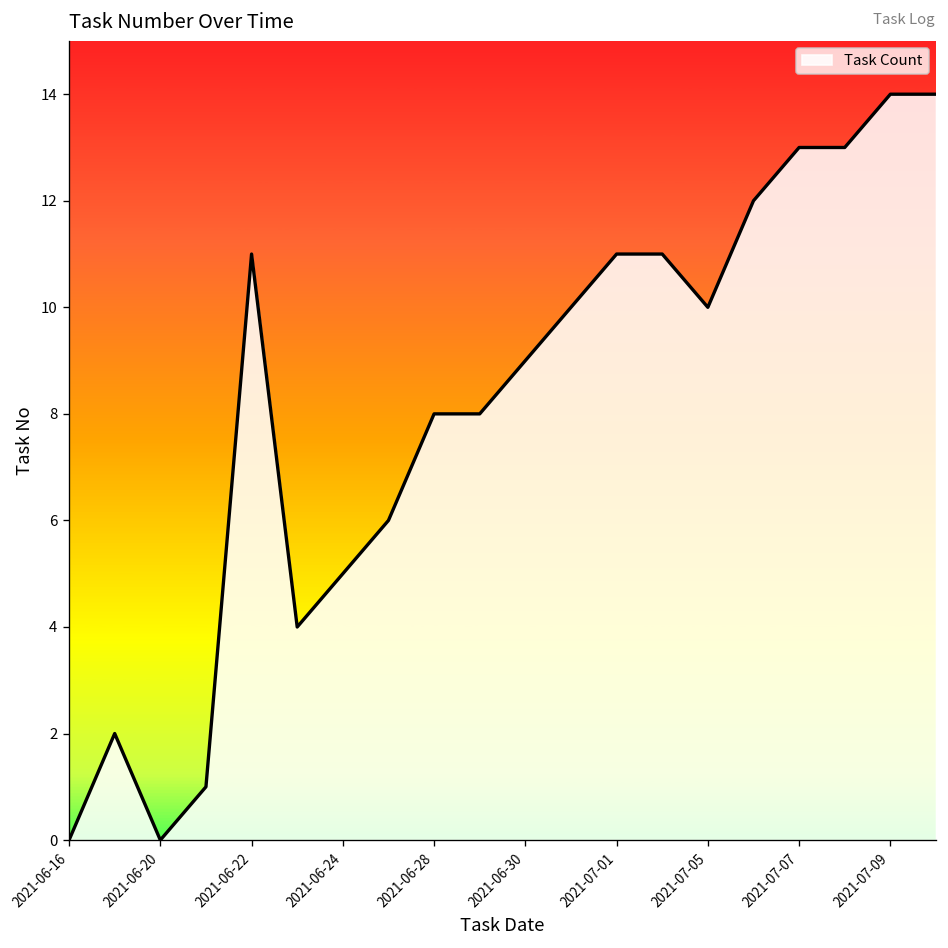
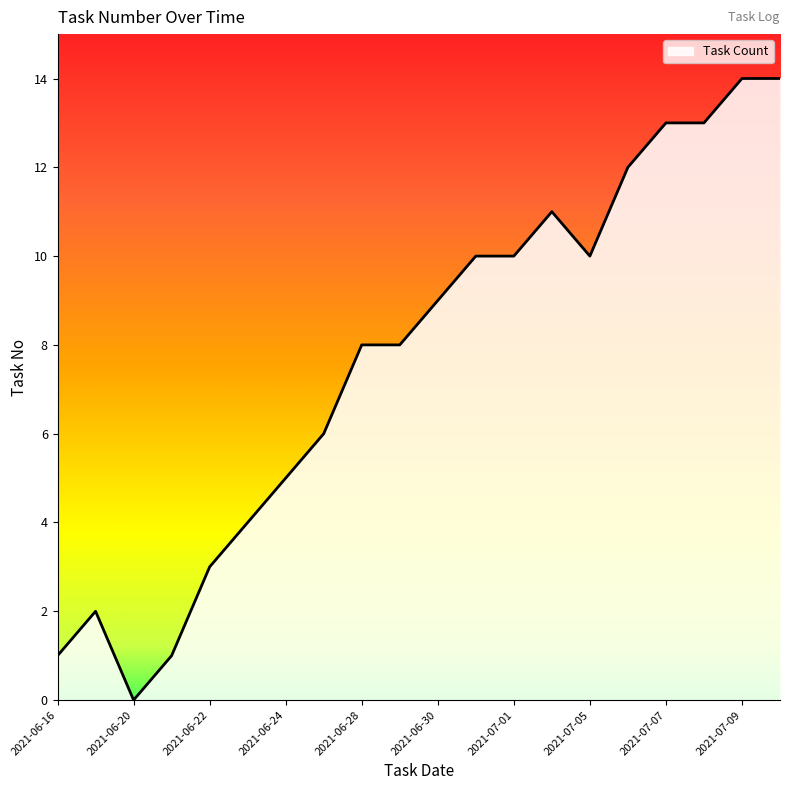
2021-06-16: 0 -> 1
2021-06-22: 11 -> 3
2021-07-01: 11 -> 10
